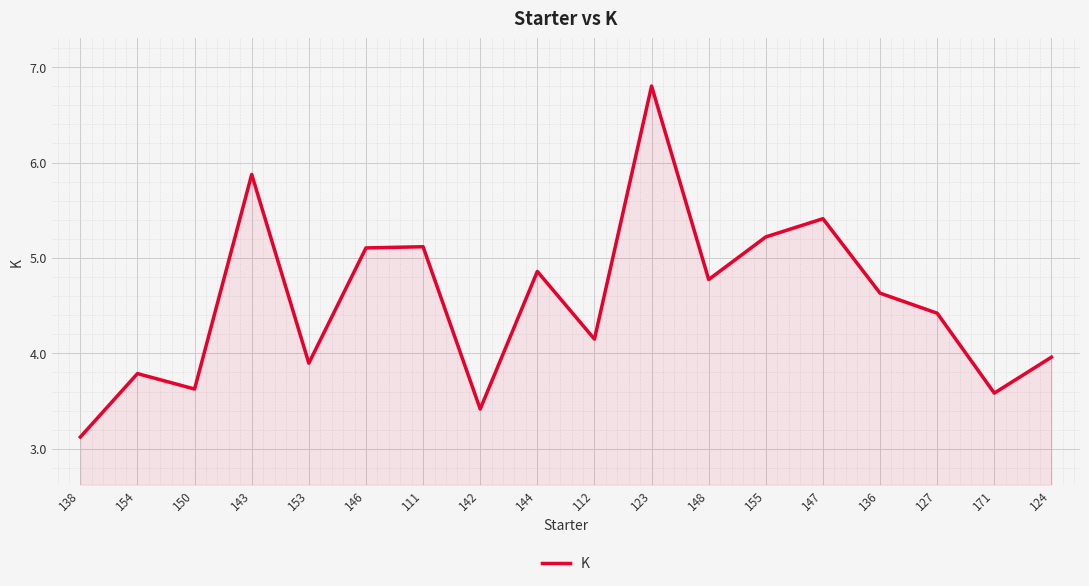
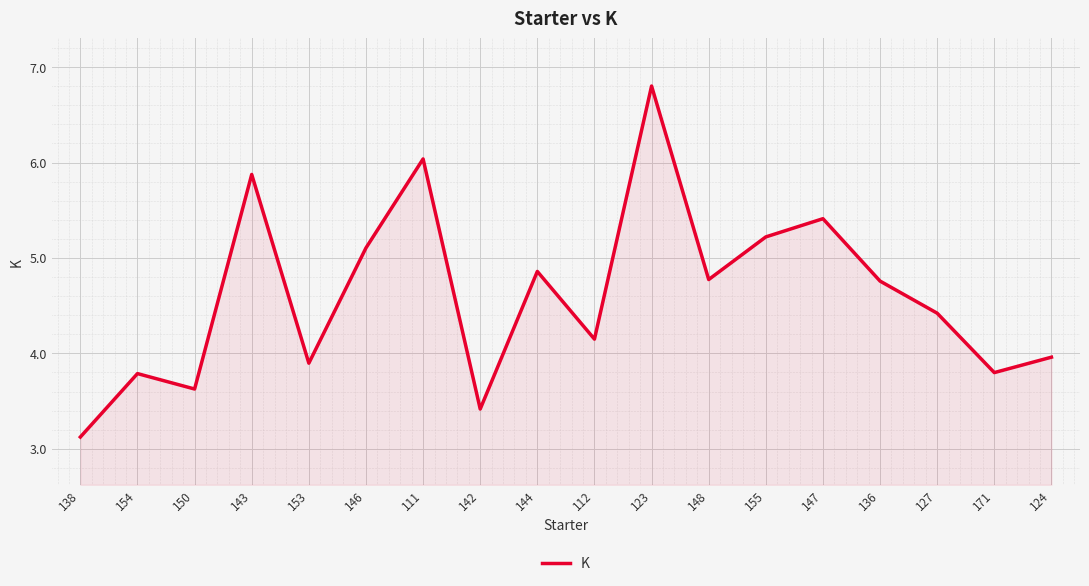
111: 5.1 -> 6.0
136: 4.6 -> 4.8
171: 3.6 -> 3.8
